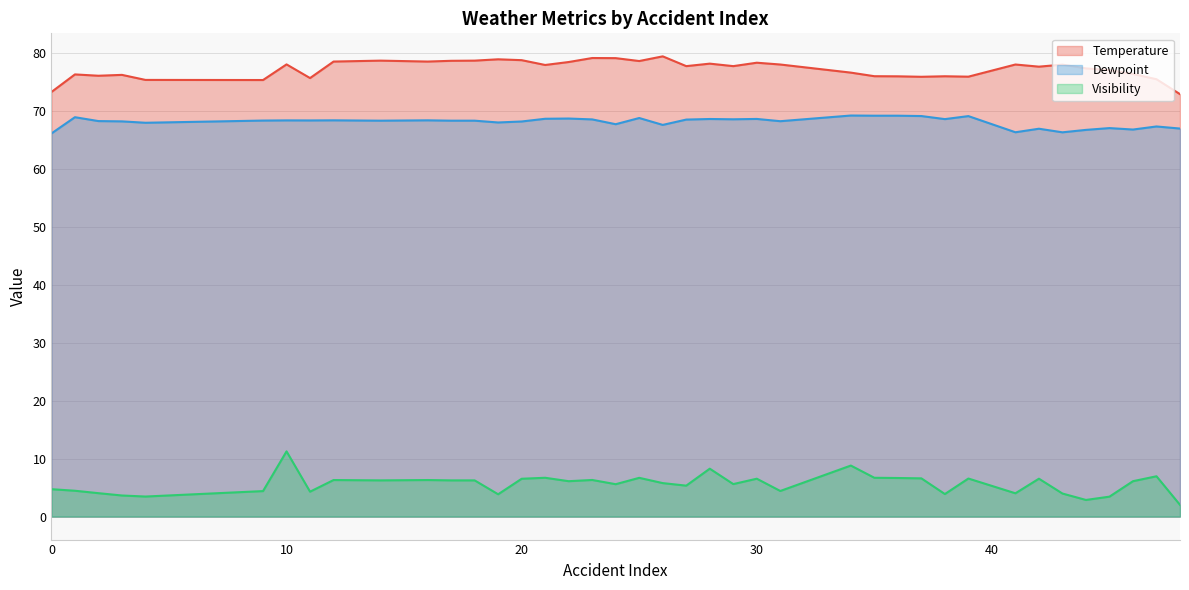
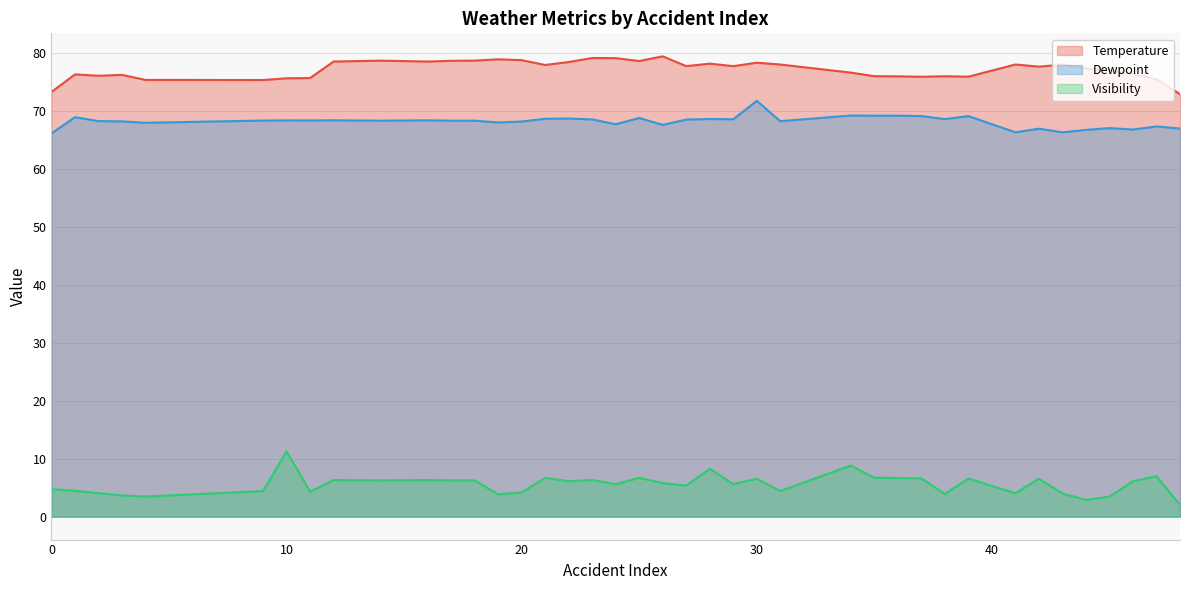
Temperature, 10: 78 -> 76
Visibility, 20: 7 -> 4
Dewpoint, 30: 69 -> 72
